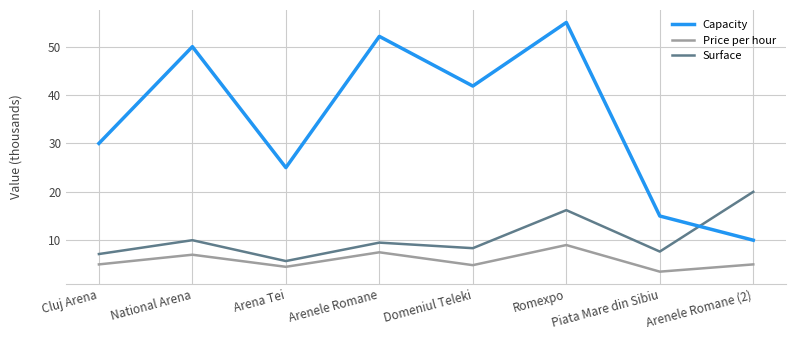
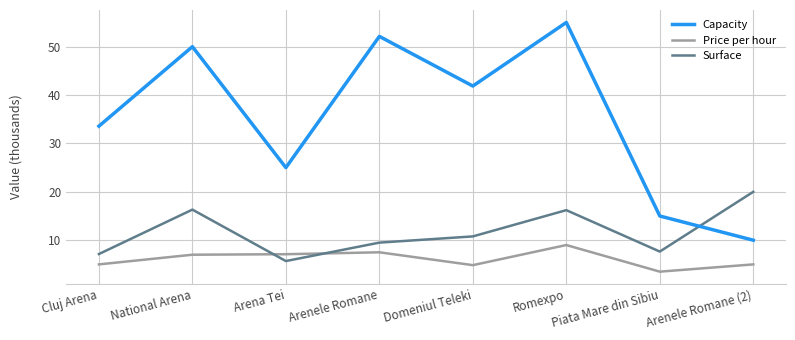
Capacity, Cluj Arena: 30 -> 34
Surface, National Arena: 10 -> 16
Price per hour, Arena Tei: 5 -> 7
Surface, Domeniul Teleki: 8 -> 11
